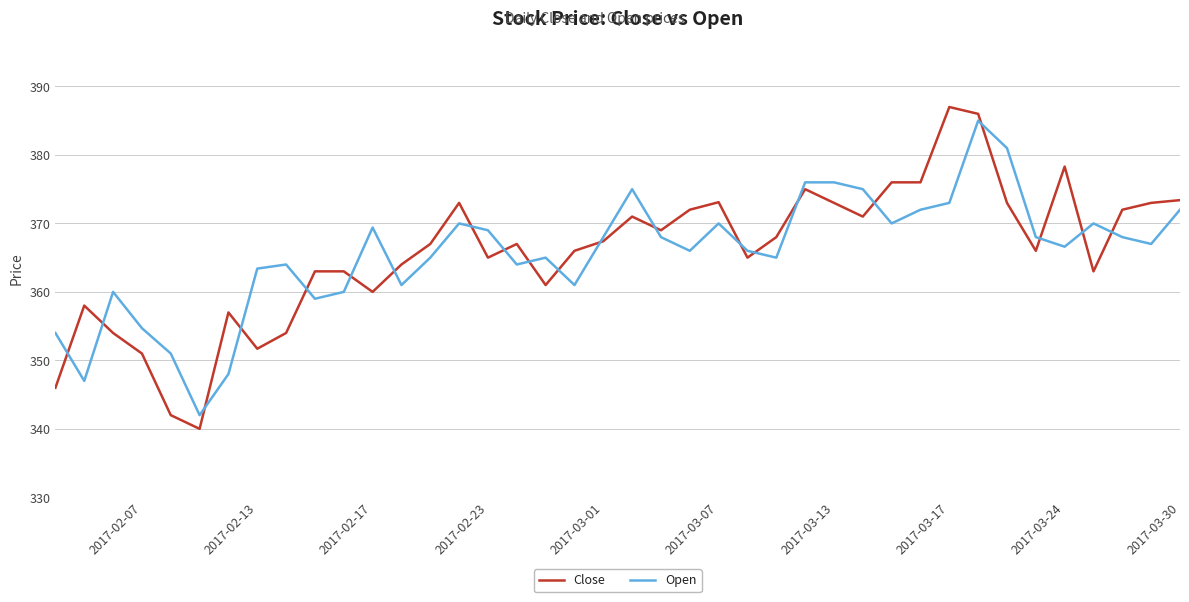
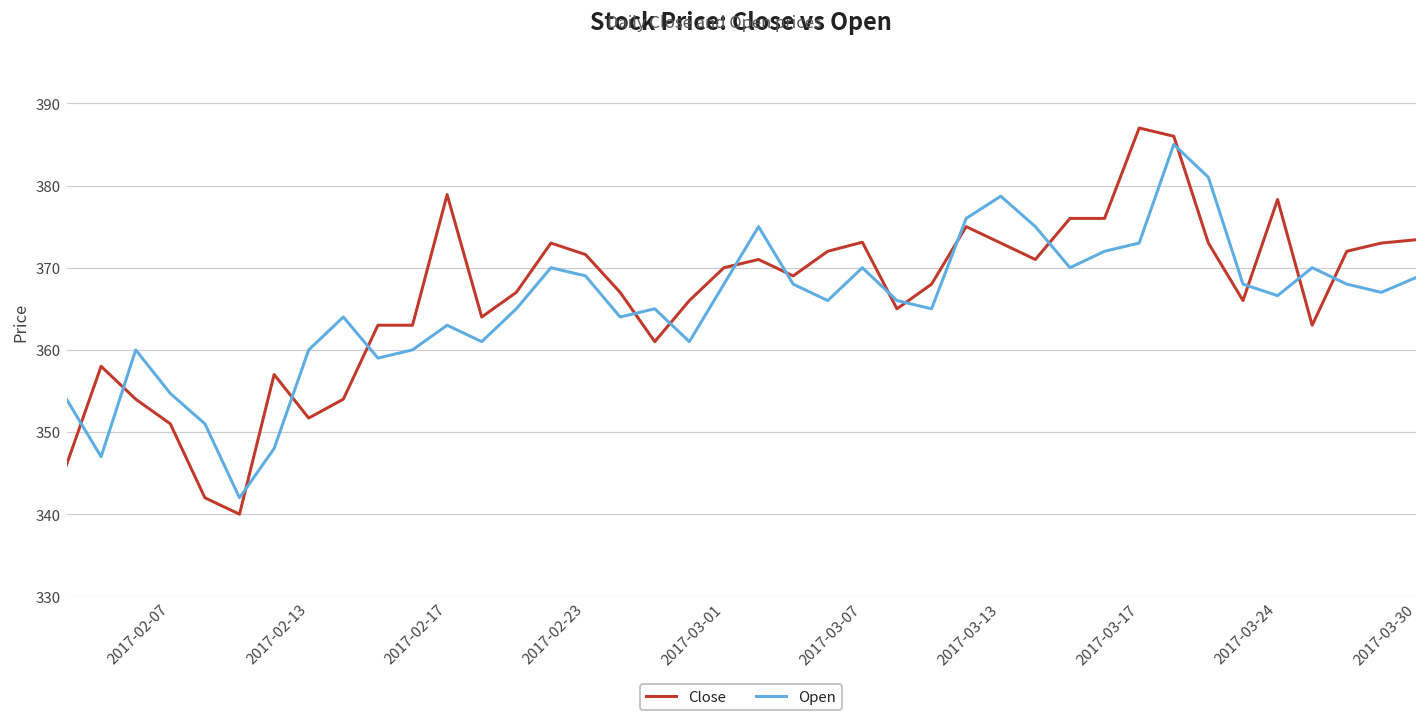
Open, 2017-02-13: 363 -> 360
Close, 2017-02-17: 360 -> 379
Open, 2017-02-17: 369 -> 363
Close, 2017-02-23: 365 -> 372
Close, 2017-03-01: 367 -> 370
Open, 2017-03-13: 376 -> 379
Open, 2017-03-30: 372 -> 369
